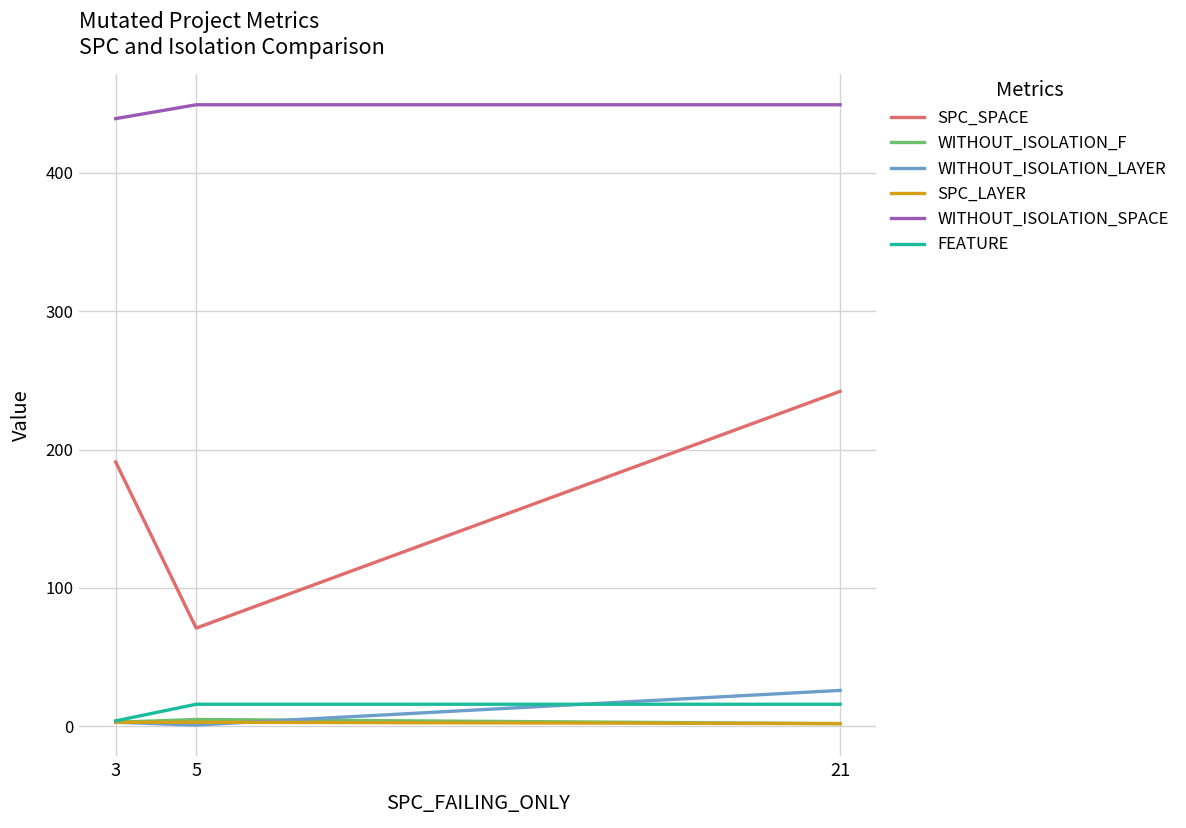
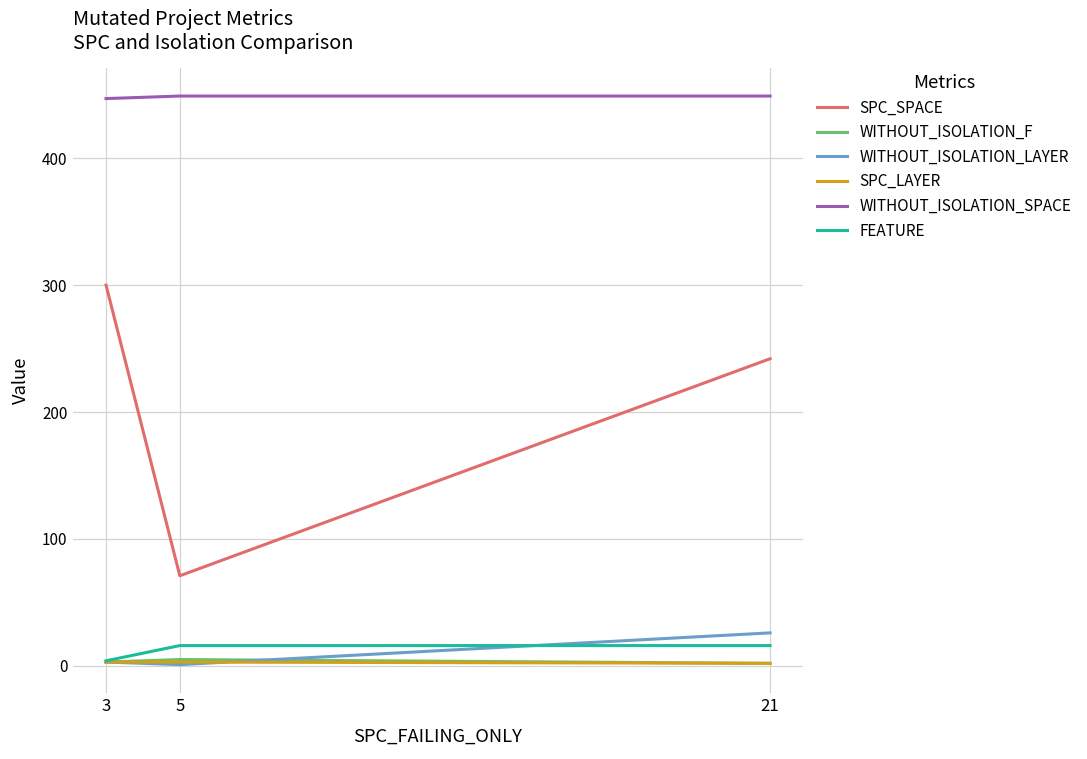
SPC_SPACE, 3: 191 -> 300
WITHOUT_ISOLATION_SPACE, 3: 439 -> 447
